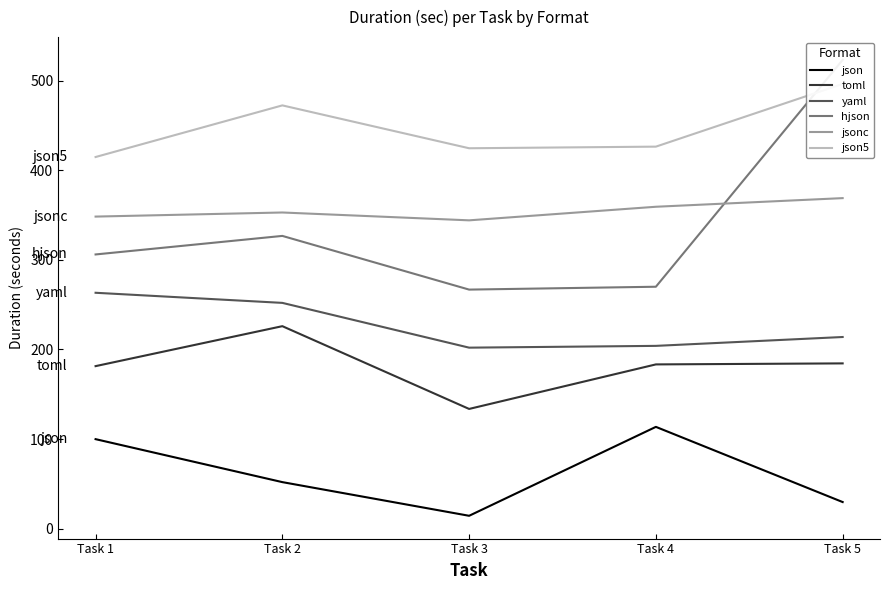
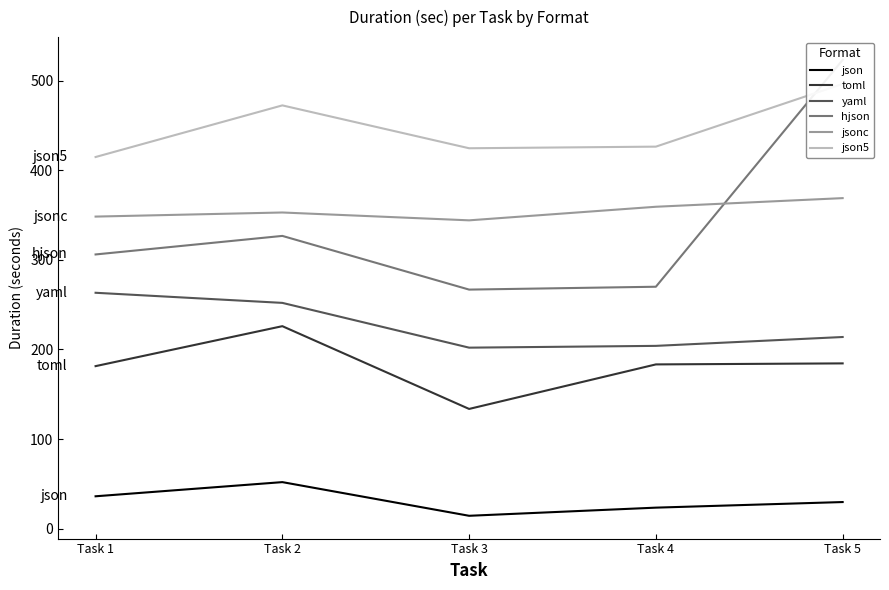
json, Task 1: 100 -> 40
json, Task 4: 110 -> 20
